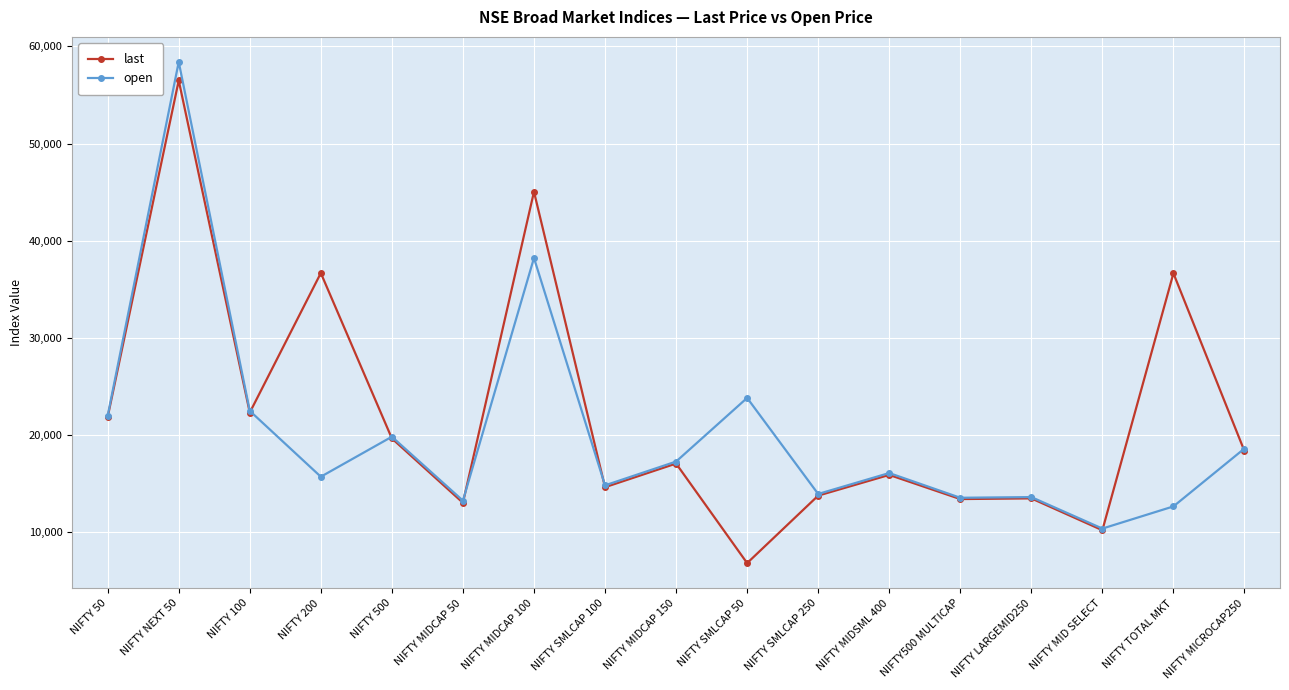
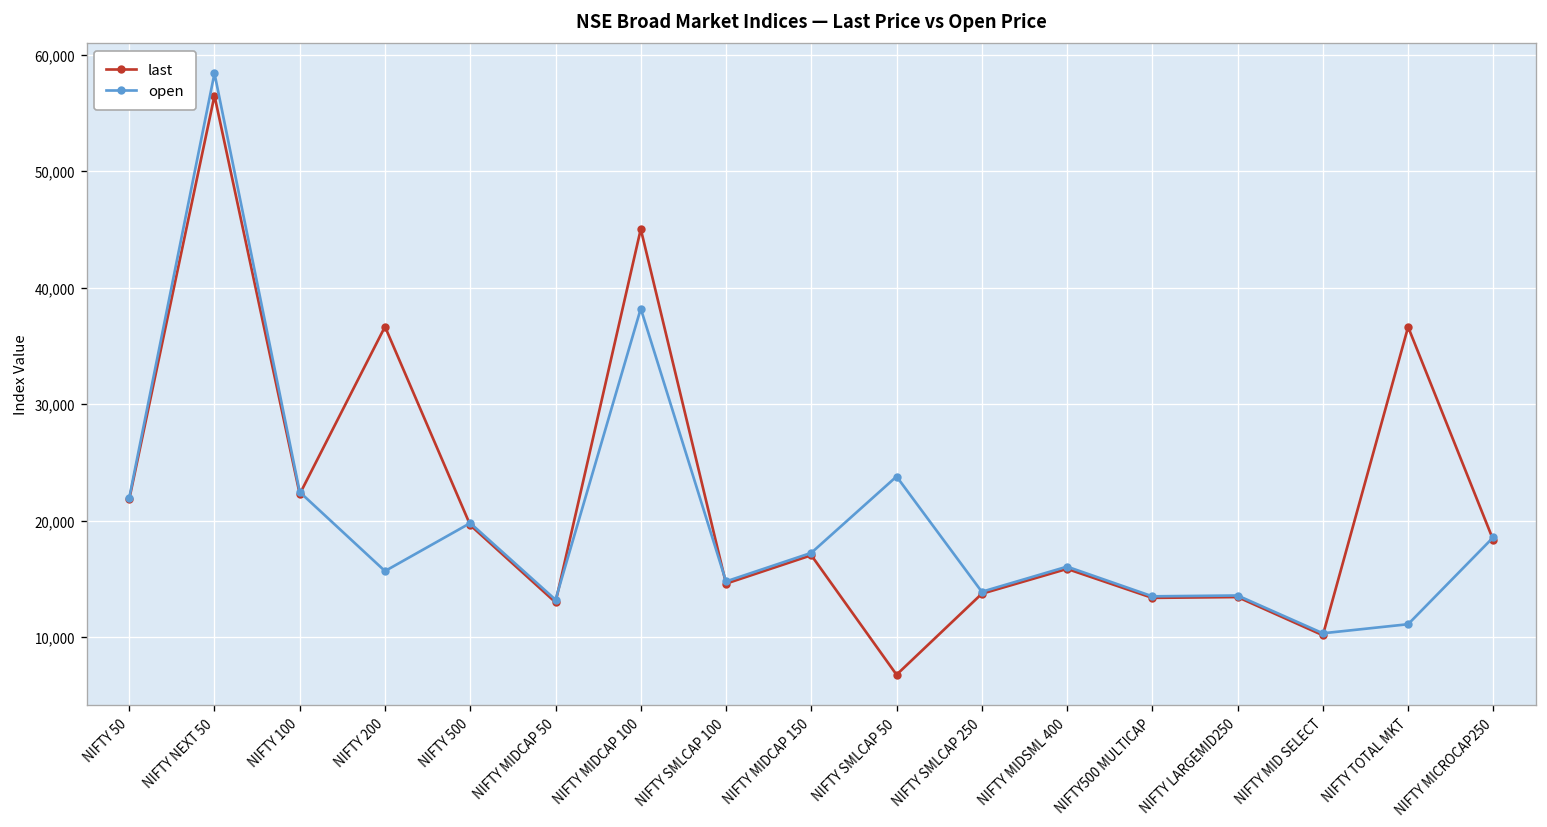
open, NIFTY TOTAL MKT: 13,000 -> 11,000
